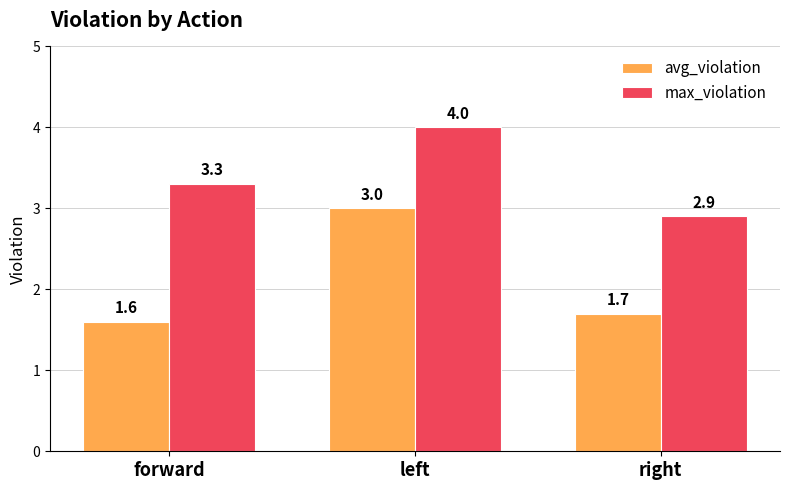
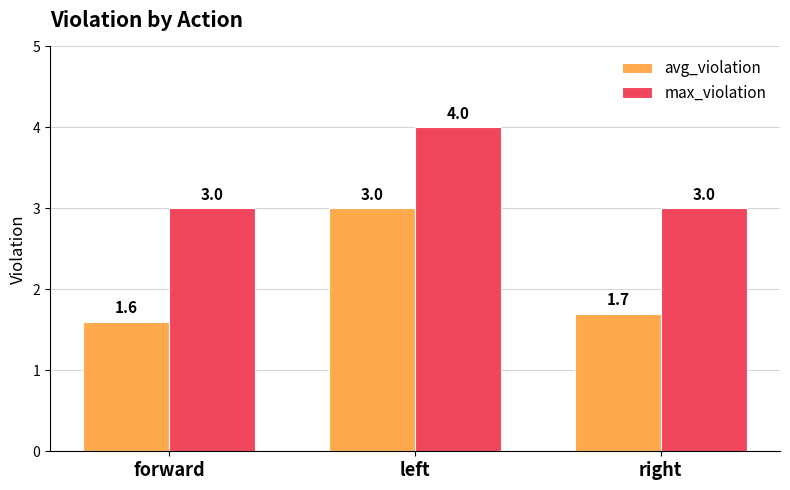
max_violation, forward: 3.3 -> 3.0
max_violation, right: 2.9 -> 3.0
